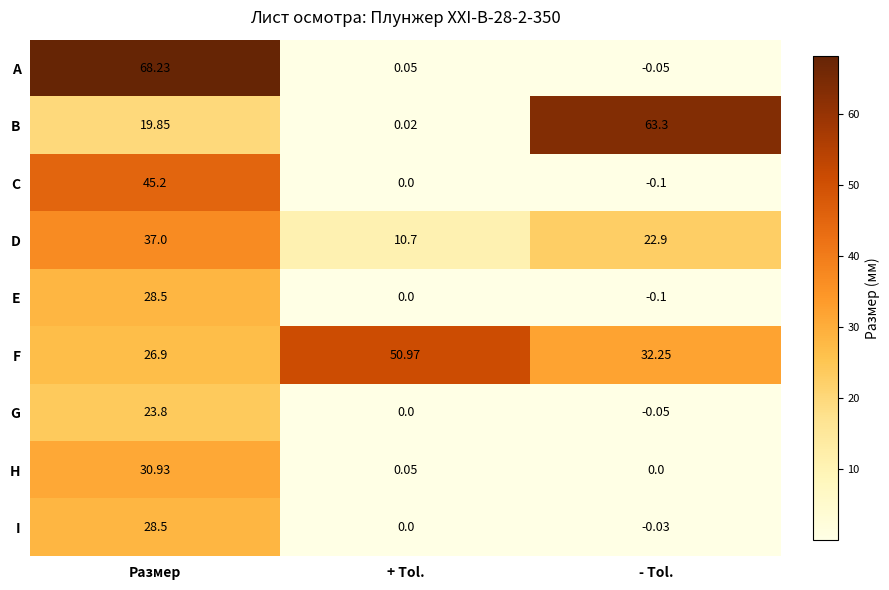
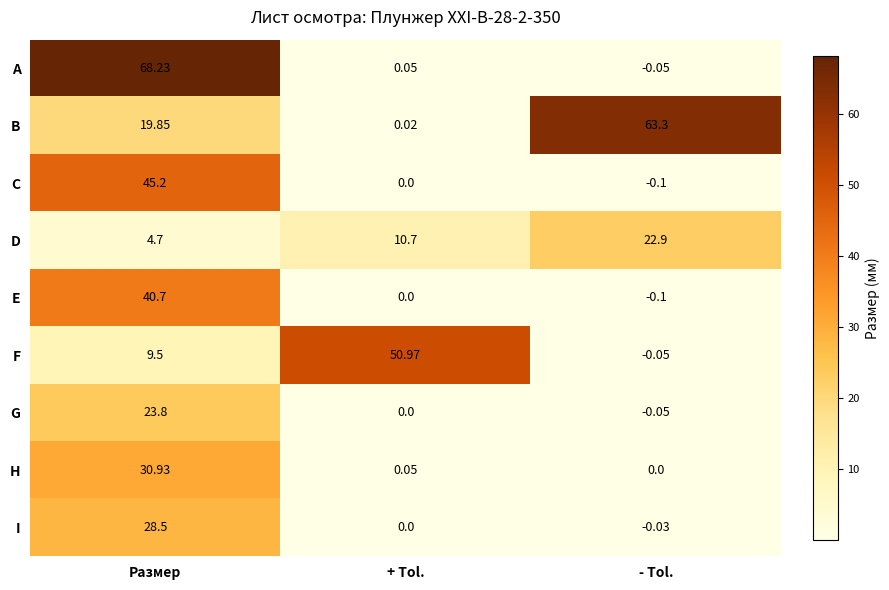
D, Размер: 37.0 -> 4.7
E, Размер: 28.5 -> 40.7
F, Размер: 26.9 -> 9.5
F, - Tol.: 32.25 -> -0.05
